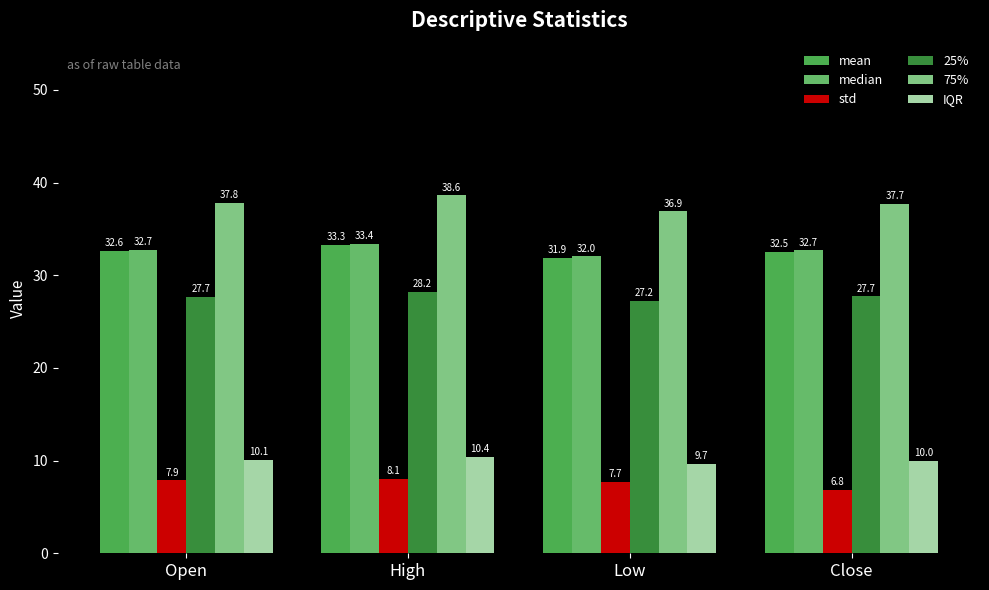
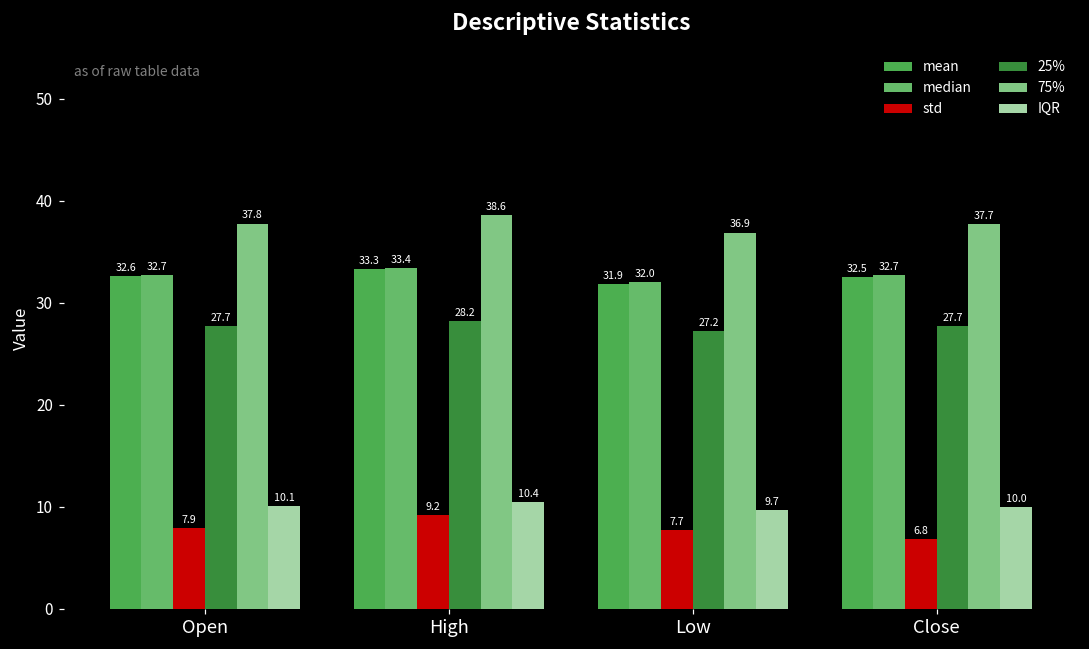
std, High: 8.1 -> 9.2
